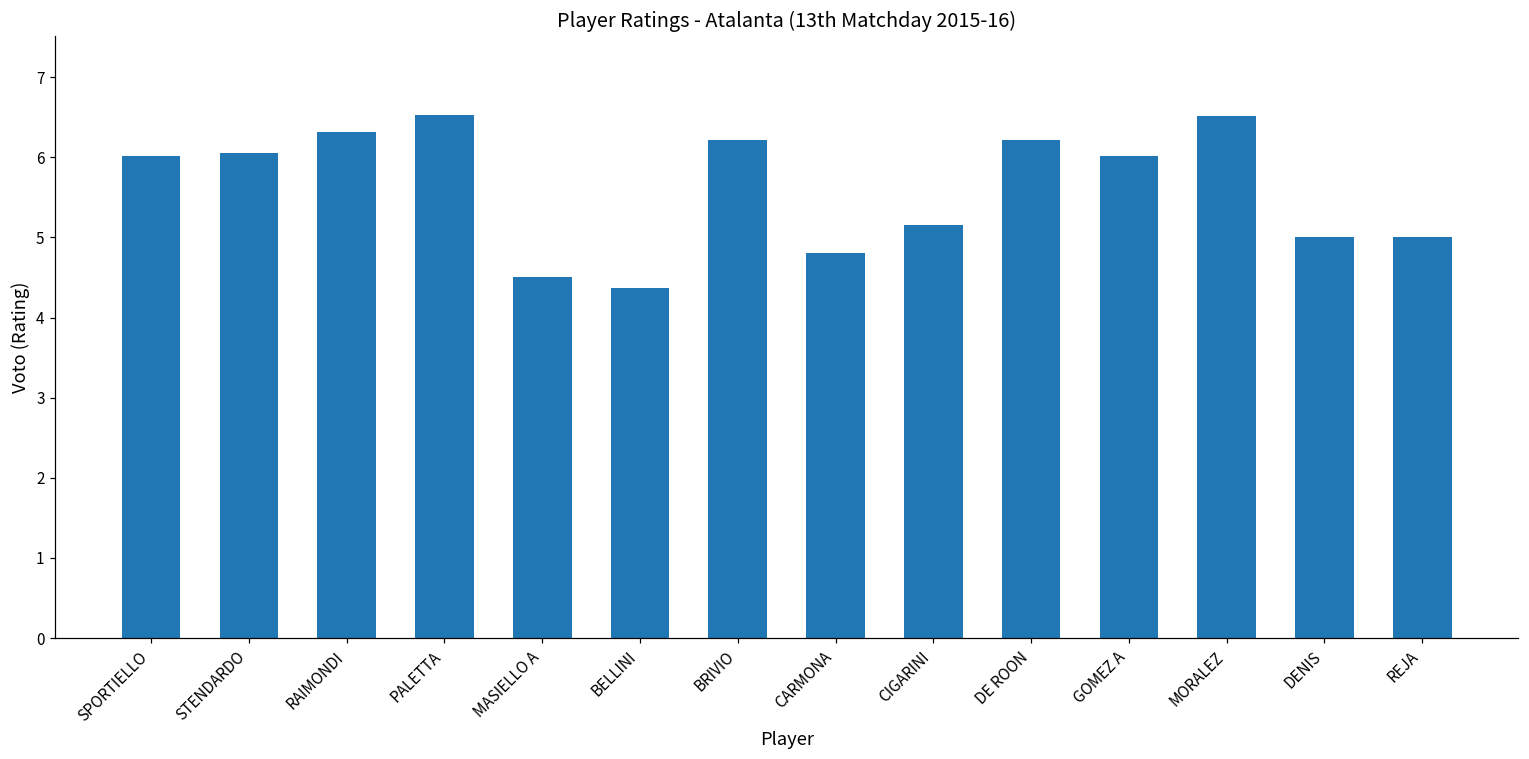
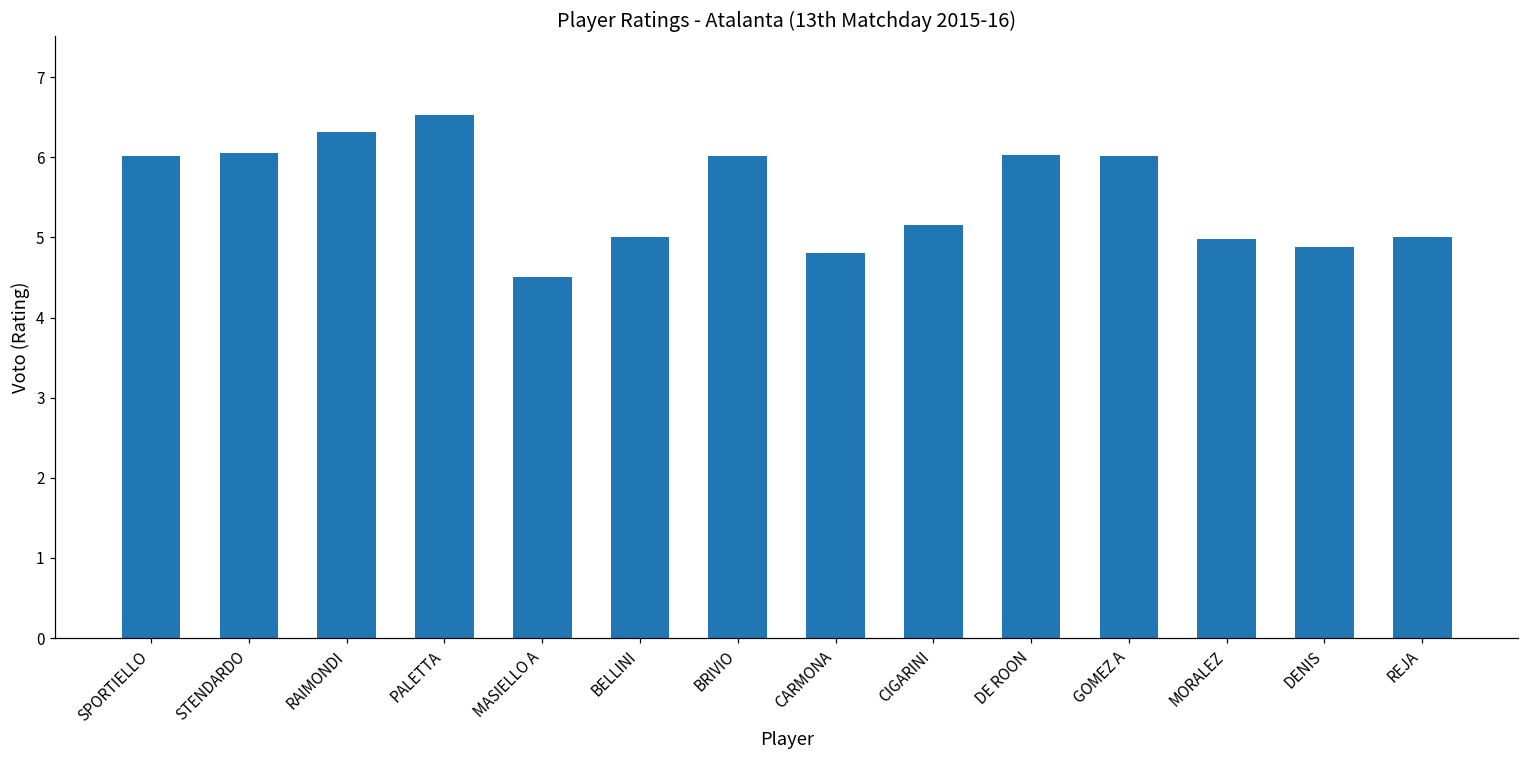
BELLINI: 4.4 -> 5.0
BRIVIO: 6.2 -> 6.0
DE ROON: 6.2 -> 6.0
MORALEZ: 6.5 -> 5.0
DENIS: 5.0 -> 4.9
